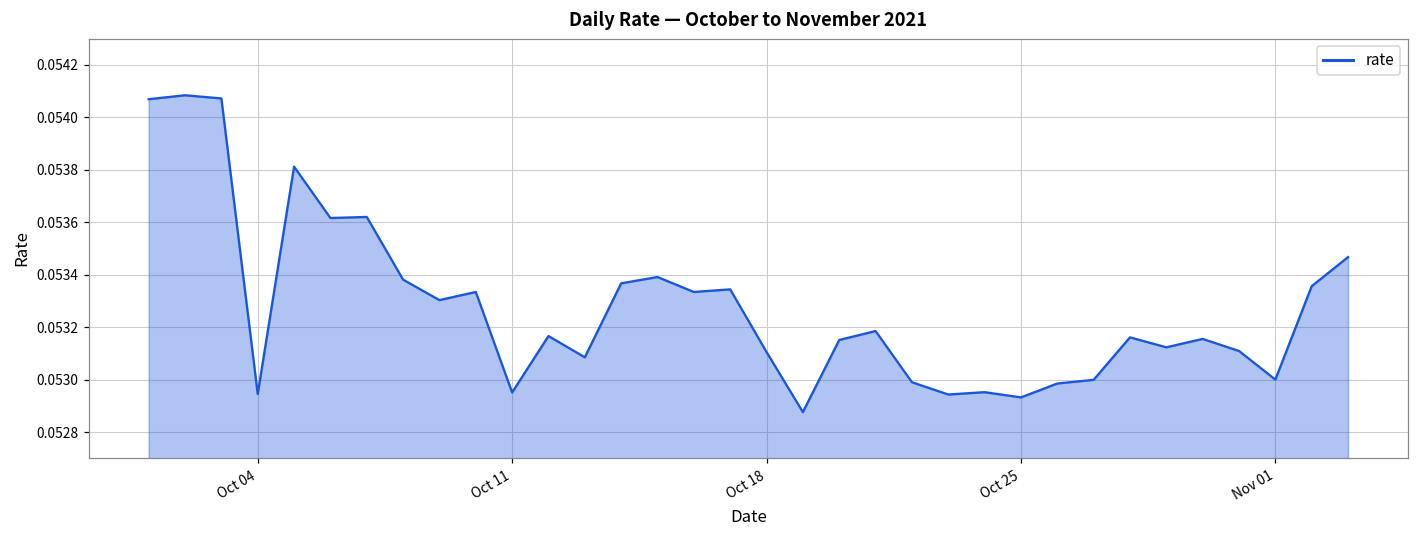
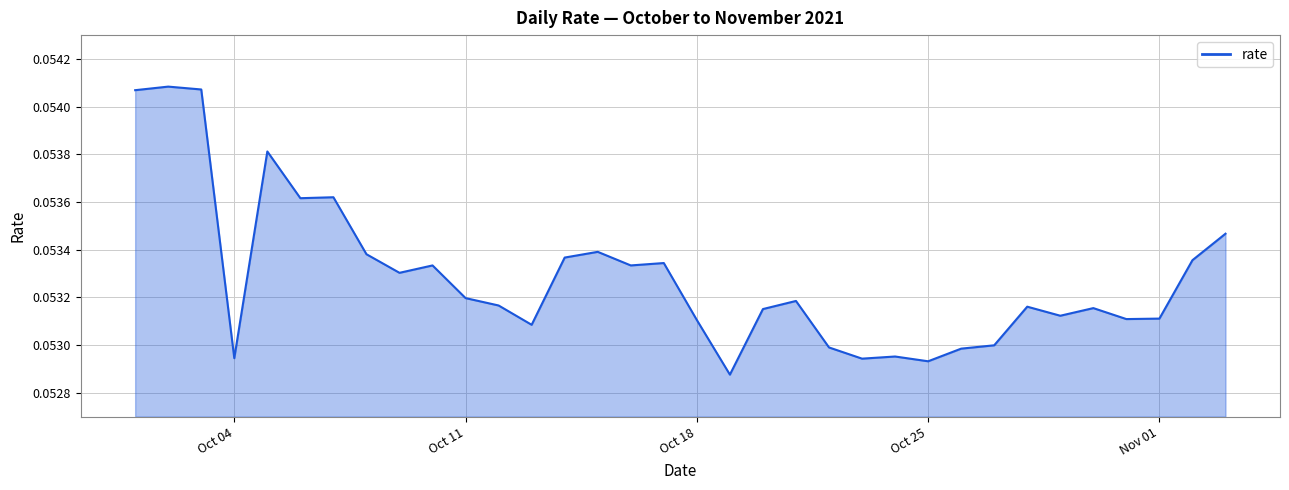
Oct 11: 0.05295 -> 0.05320
Nov 01: 0.05300 -> 0.05311
